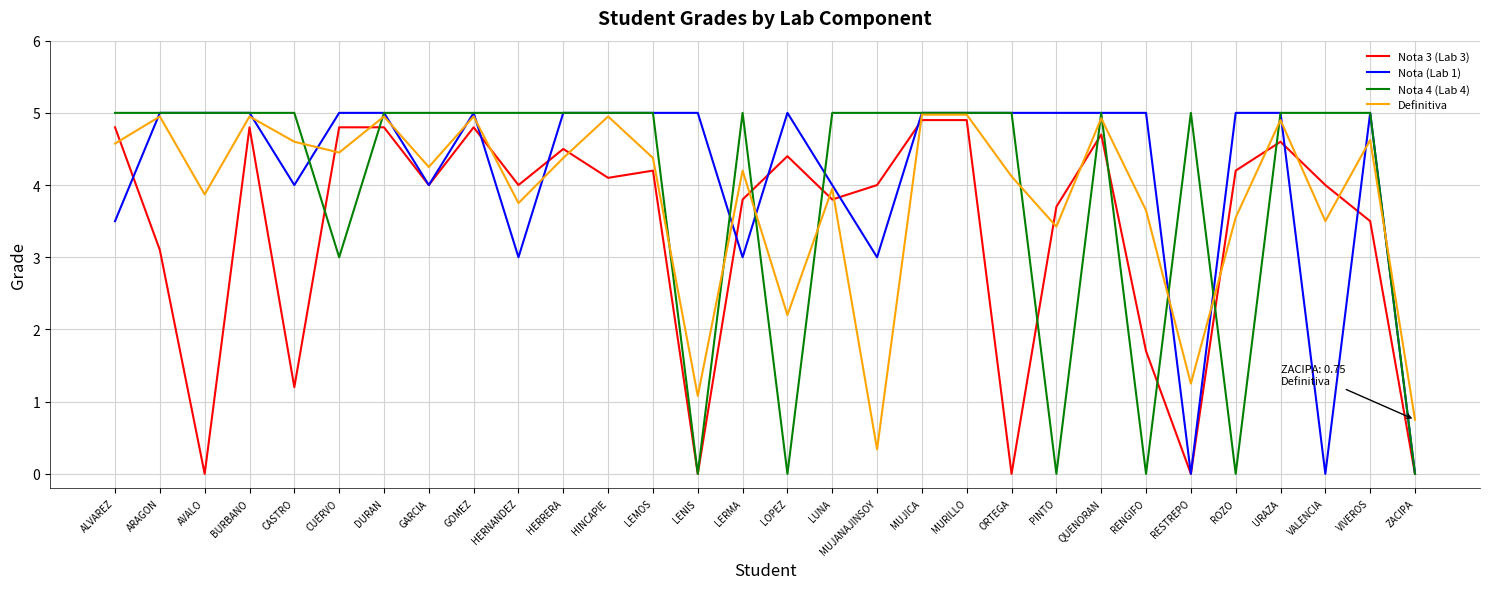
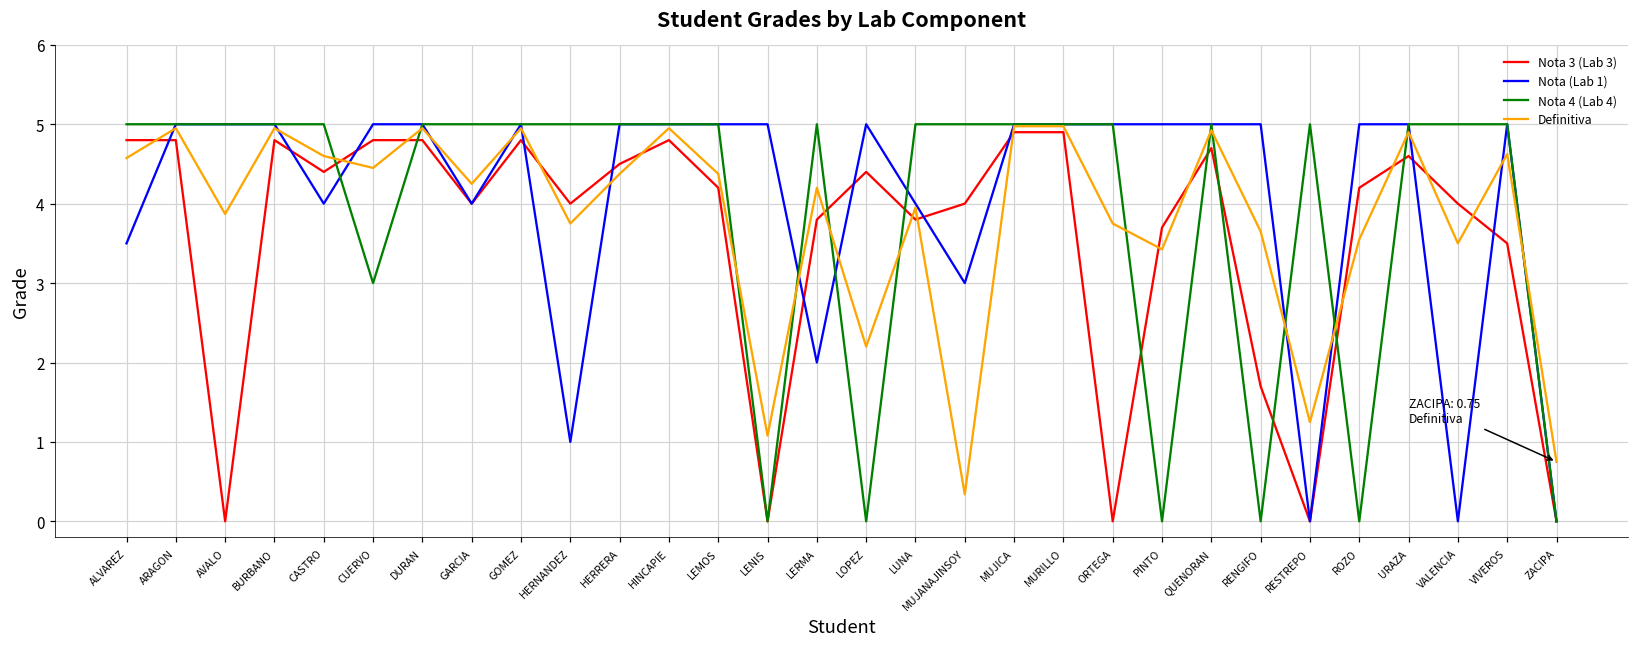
Nota 3 (Lab 3), ARAGON: 3.1 -> 4.8
Nota 3 (Lab 3), CASTRO: 1.2 -> 4.4
Nota (Lab 1), HERNANDEZ: 3 -> 1
Nota 3 (Lab 3), HINCAPIE: 4.1 -> 4.8
Nota (Lab 1), LERMA: 3 -> 2
Definitiva, ORTEGA: 4.1 -> 3.8
